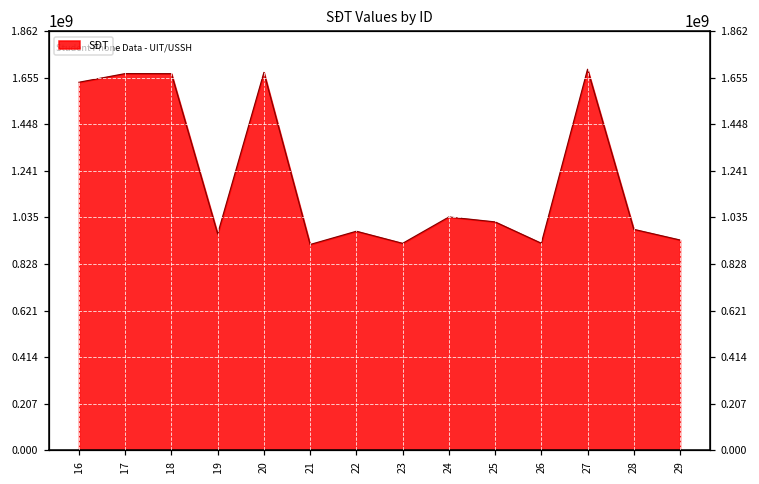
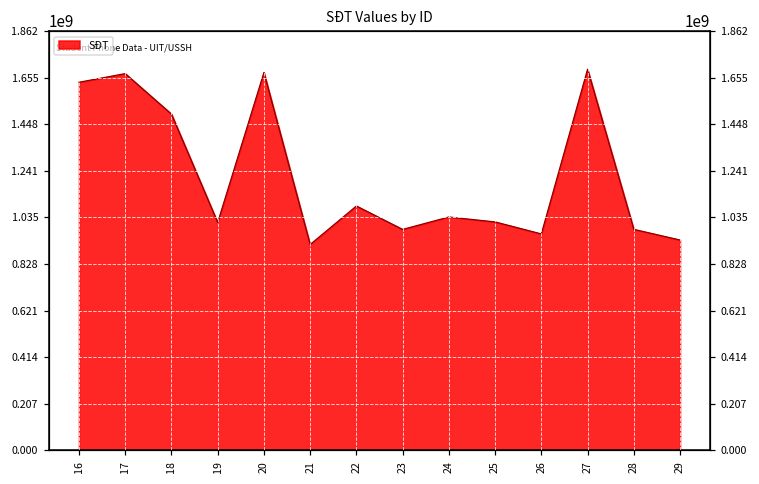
18: 1670000000 -> 1490000000
19: 960000000 -> 1010000000
22: 970000000 -> 1090000000
23: 920000000 -> 980000000
26: 920000000 -> 960000000
